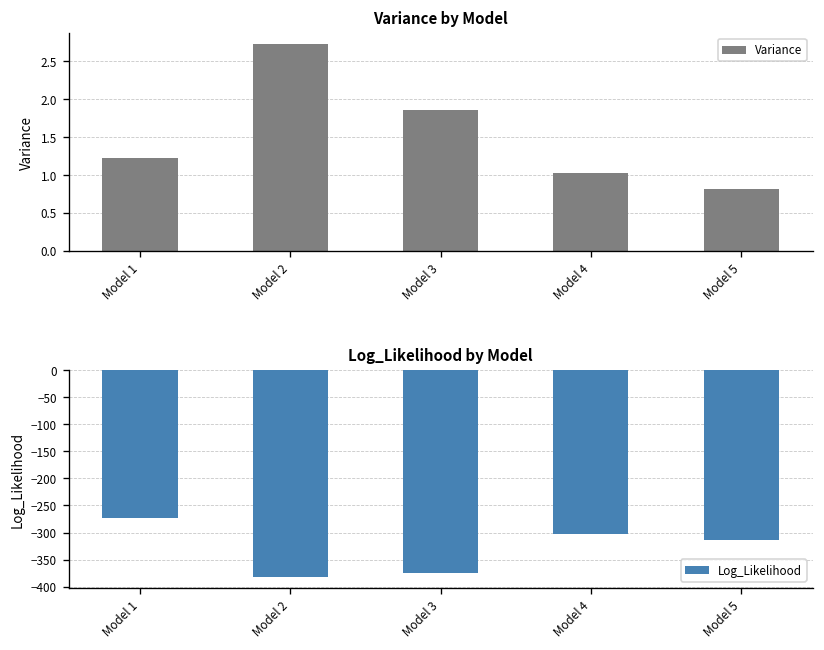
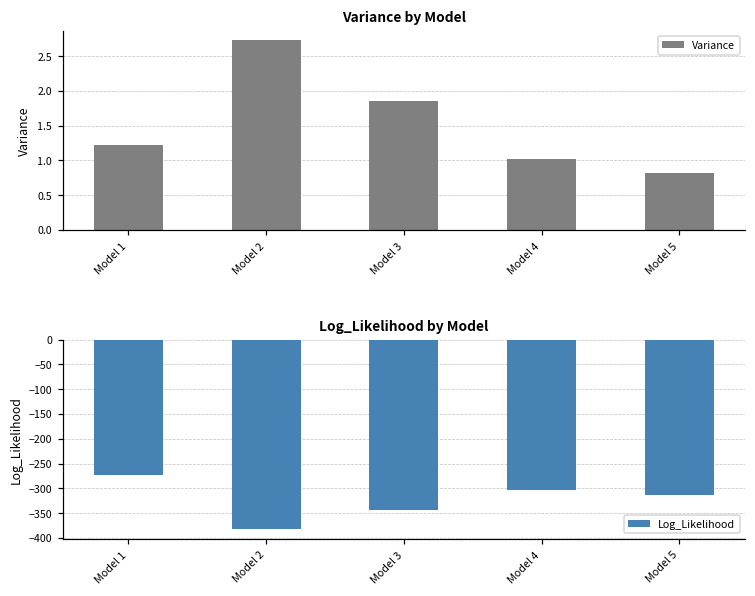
Log_Likelihood by Model, Model 3: -370 -> -340
